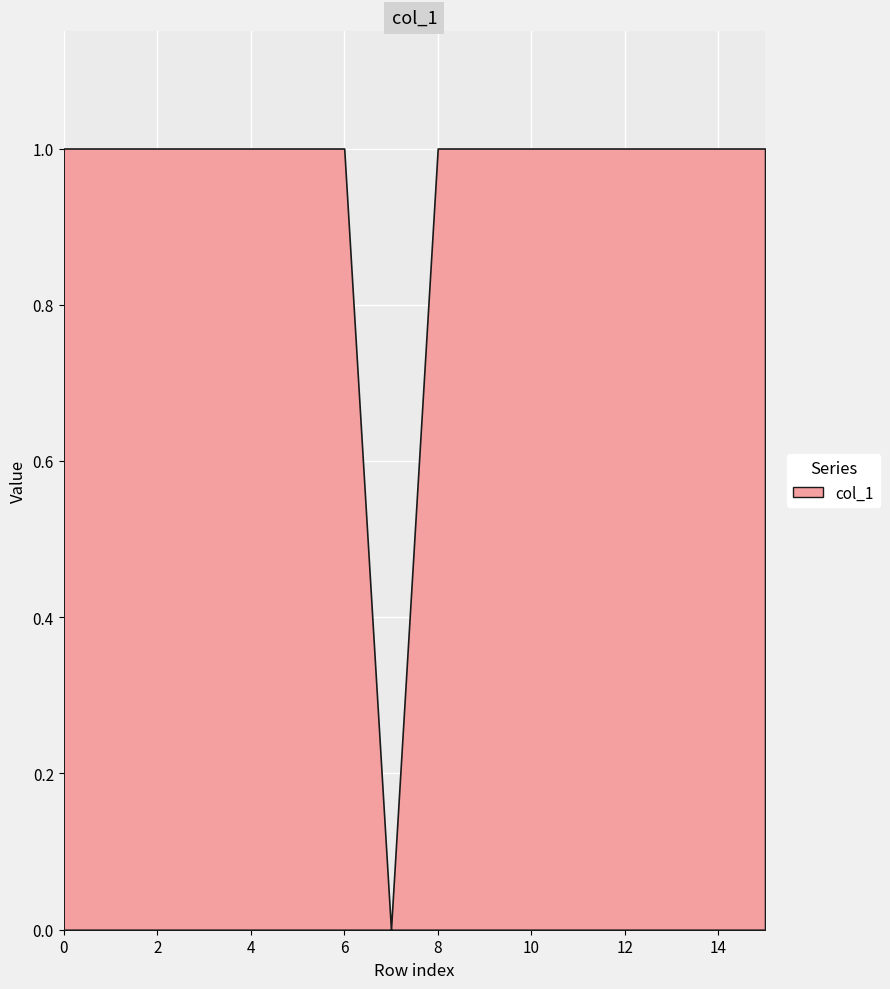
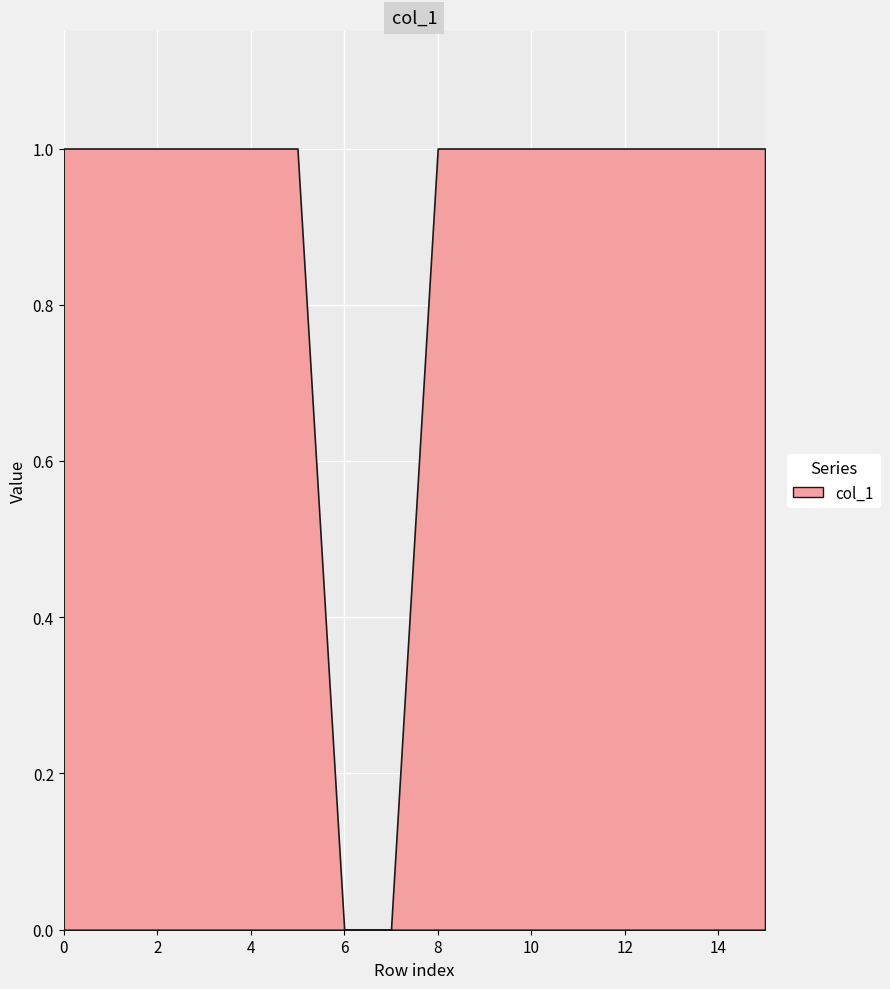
6: 1 -> 0
